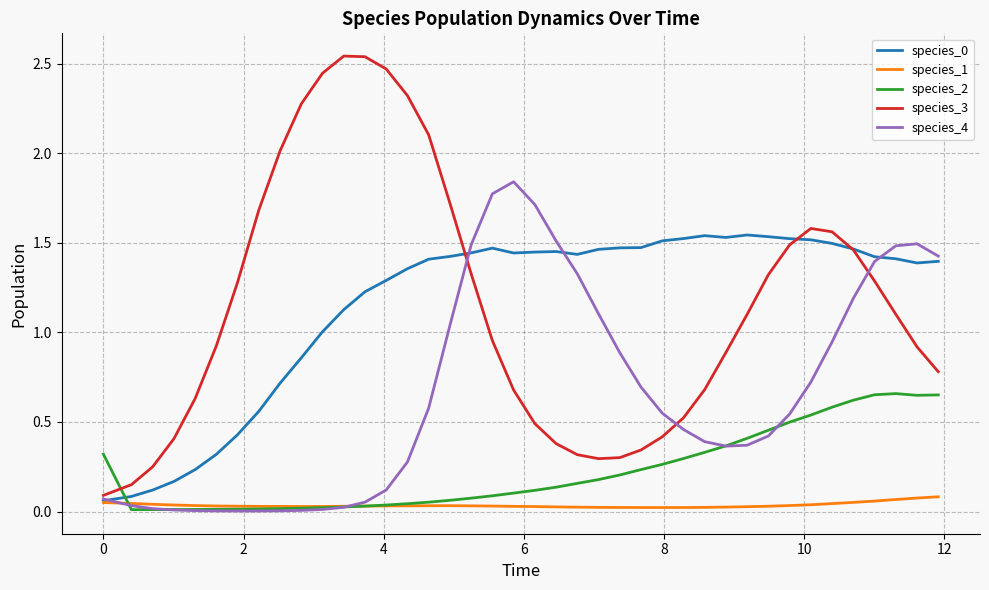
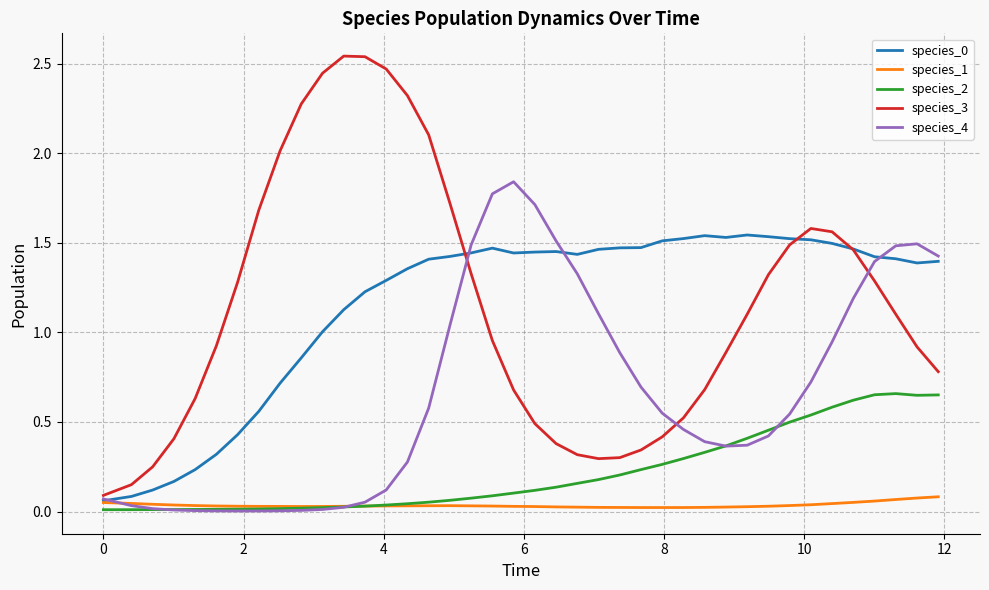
species_2, 0: 0.32 -> 0.01
